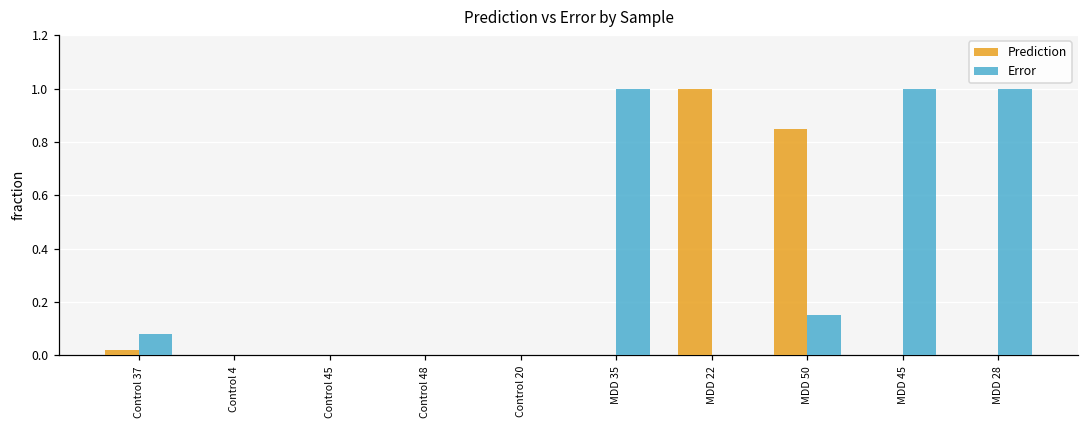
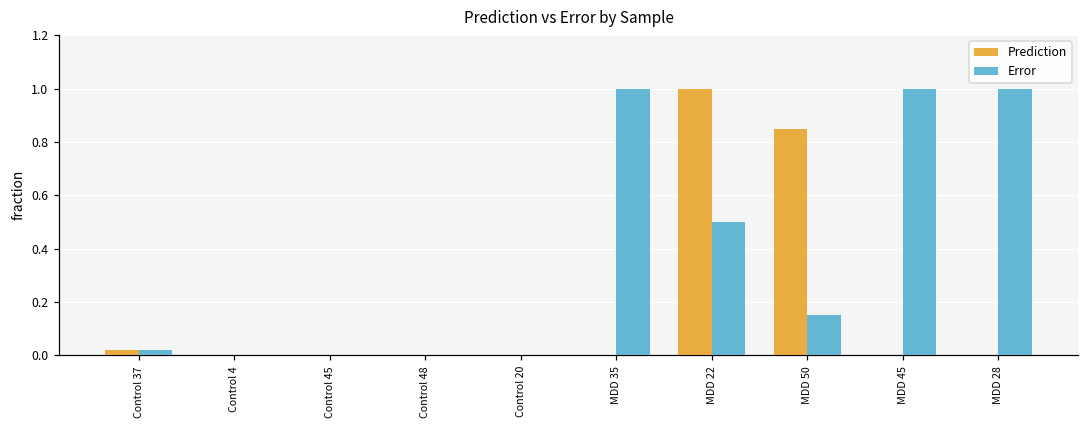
Error, Control 37: 0.08 -> 0.02
Error, MDD 22: 0.0 -> 0.5
